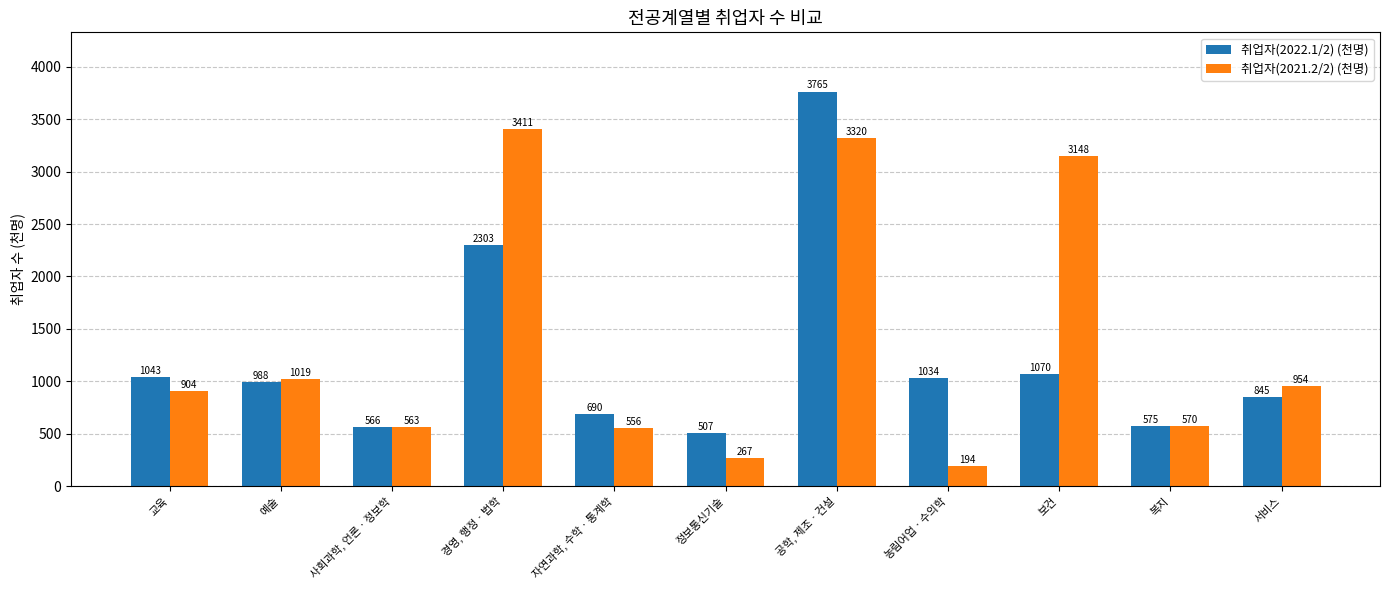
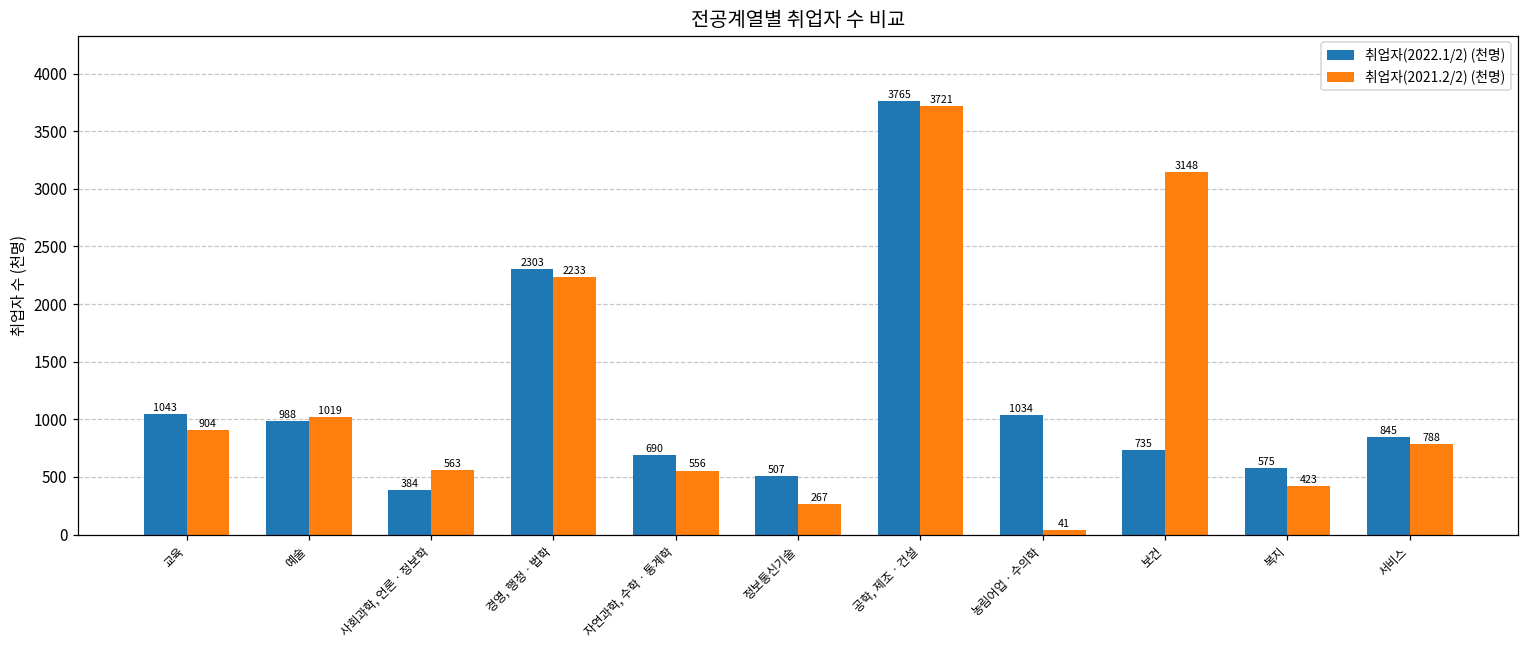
취업자(2022.1/2) (천명), 사회과학, 언론ㆍ정보학: 566 -> 384
취업자(2021.2/2) (천명), 경영, 행정ㆍ법학: 3411 -> 2233
취업자(2021.2/2) (천명), 공학, 제조ㆍ건설: 3320 -> 3721
취업자(2021.2/2) (천명), 농림어업ㆍ수의학: 194 -> 41
취업자(2022.1/2) (천명), 보건: 1070 -> 735
취업자(2021.2/2) (천명), 복지: 570 -> 423
취업자(2021.2/2) (천명), 서비스: 954 -> 788
